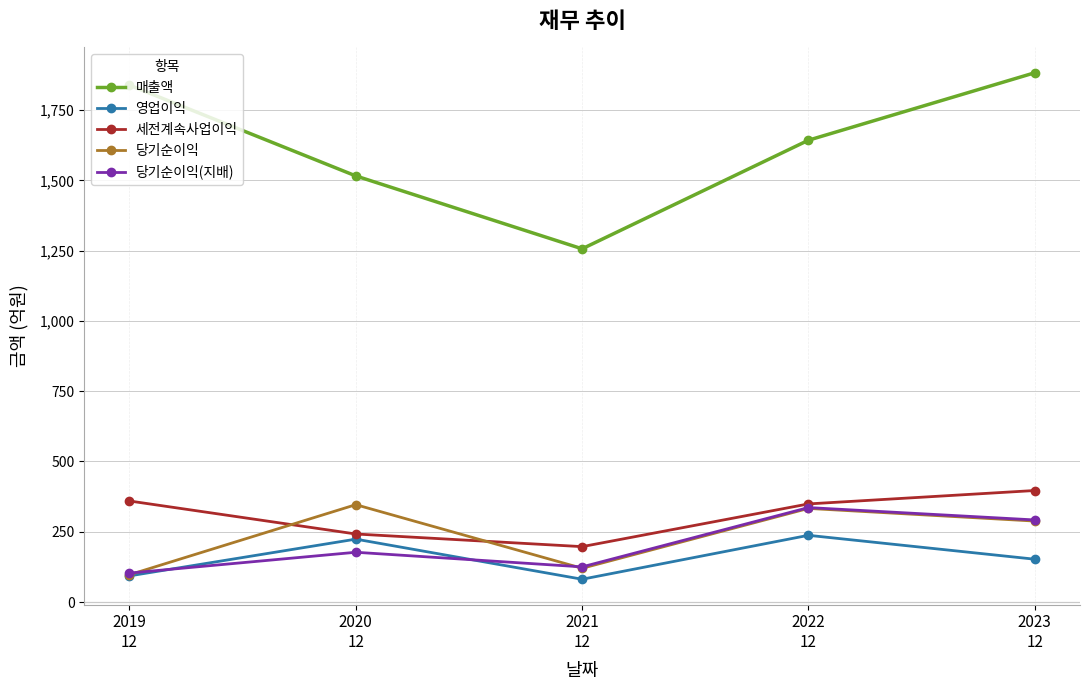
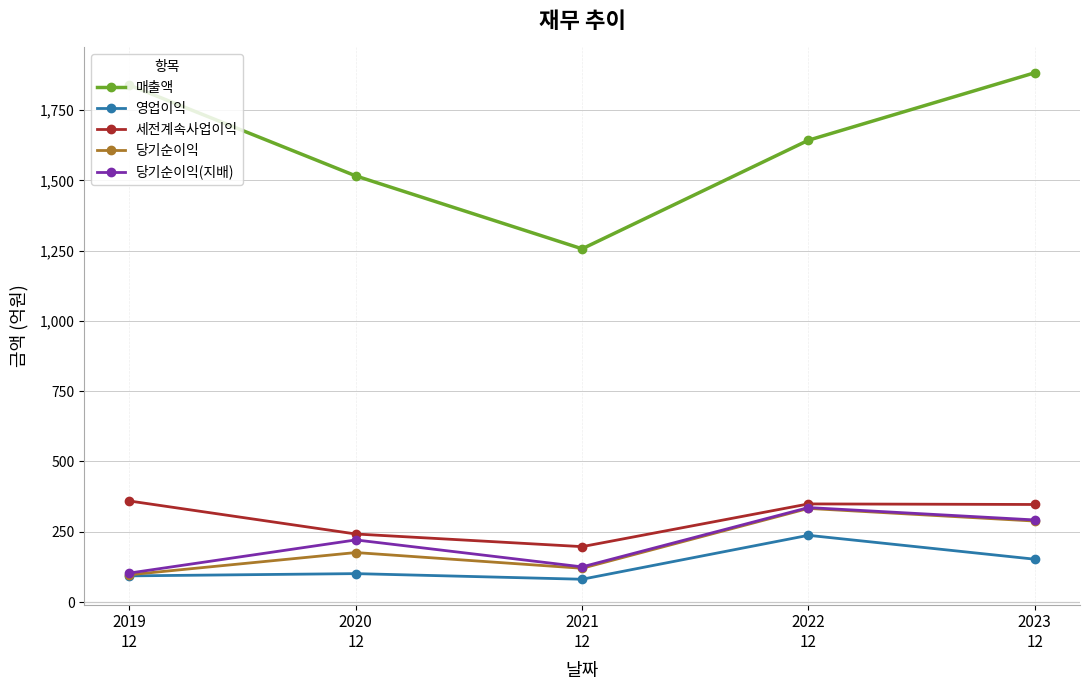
영업이익, 2020 12: 220 -> 100
당기순이익, 2020 12: 350 -> 180
당기순이익(지배), 2020 12: 180 -> 220
세전계속사업이익, 2023 12: 400 -> 350
